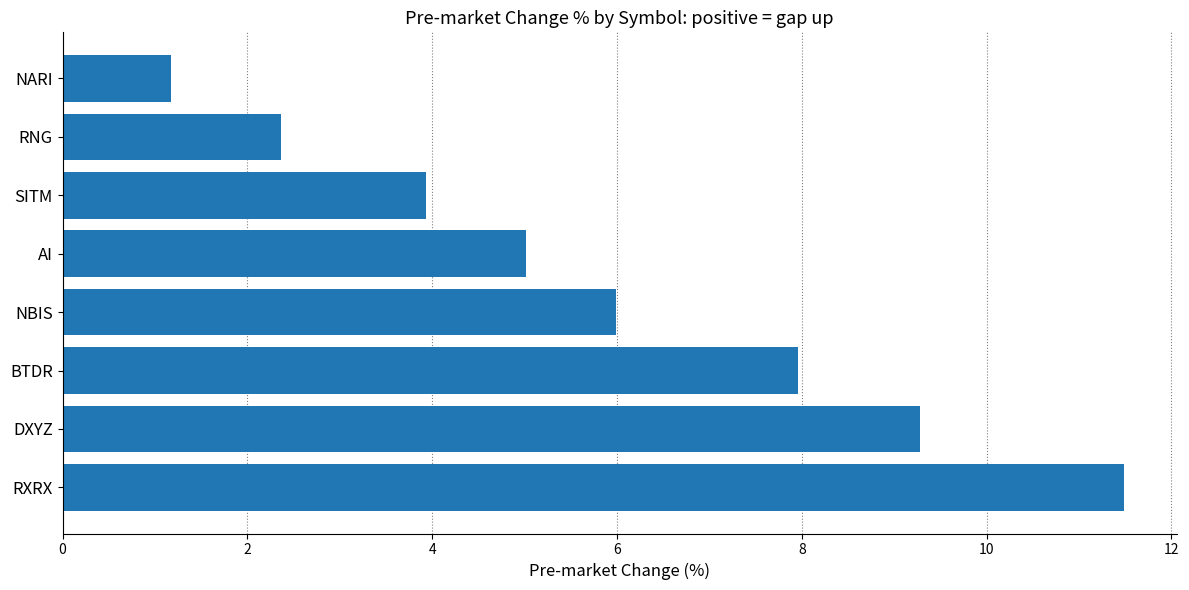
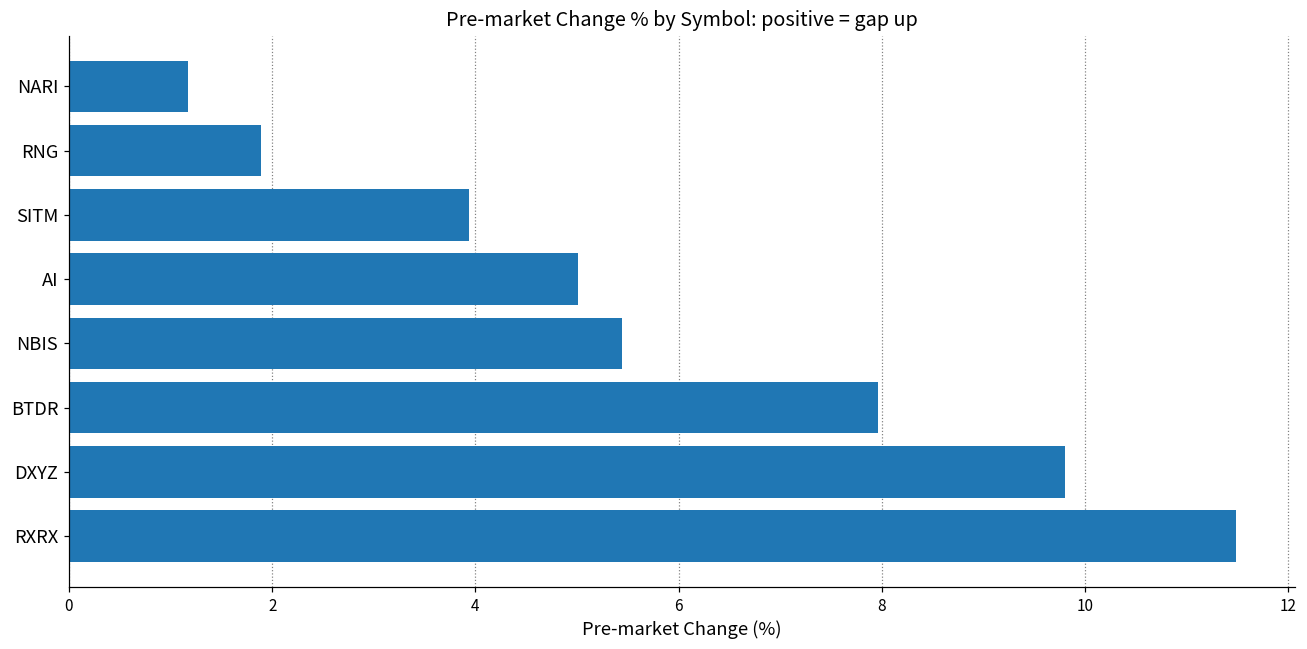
RNG: 2.4 -> 1.9
NBIS: 6.0 -> 5.4
DXYZ: 9.3 -> 9.8
